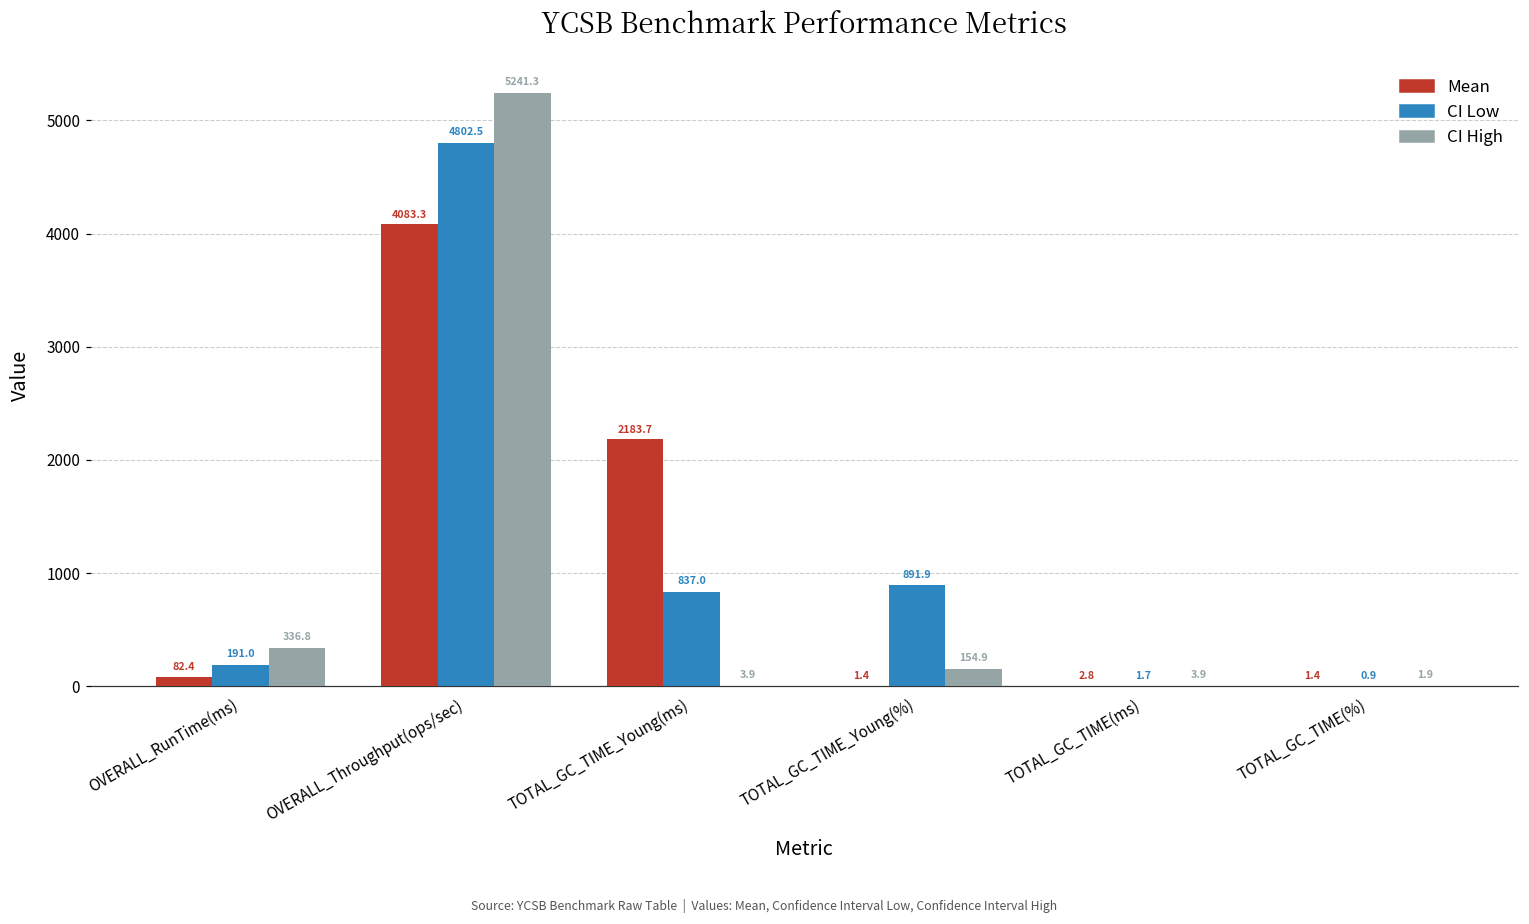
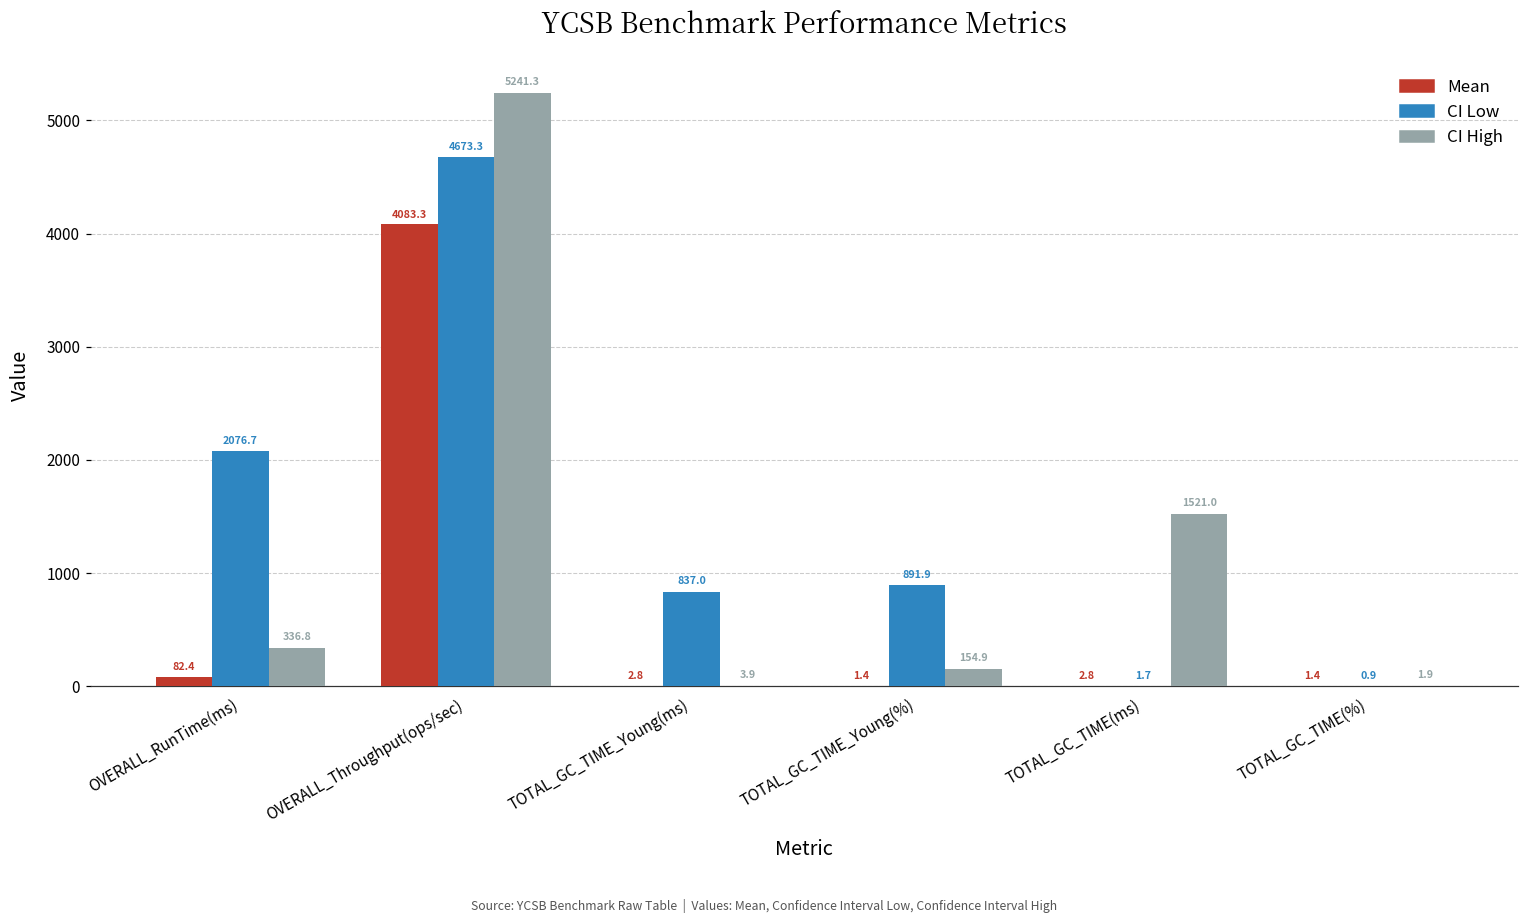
CI Low, OVERALL_RunTime(ms): 191.0 -> 2076.7
CI Low, OVERALL_Throughput(ops/sec): 4802.5 -> 4673.3
Mean, TOTAL_GC_TIME_Young(ms): 2183.7 -> 2.8
CI High, TOTAL_GC_TIME(ms): 3.9 -> 1521.0
